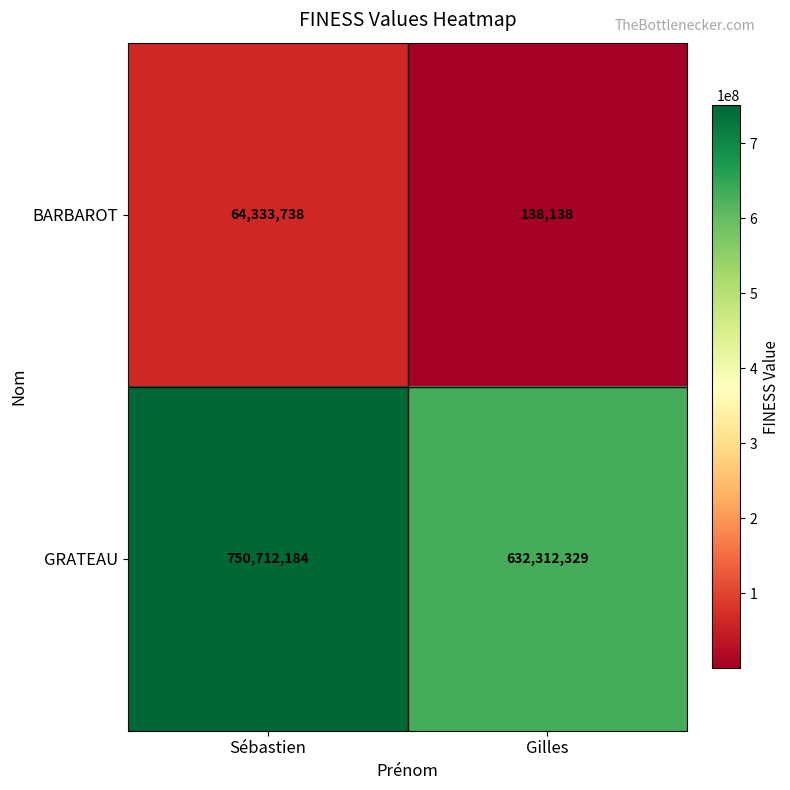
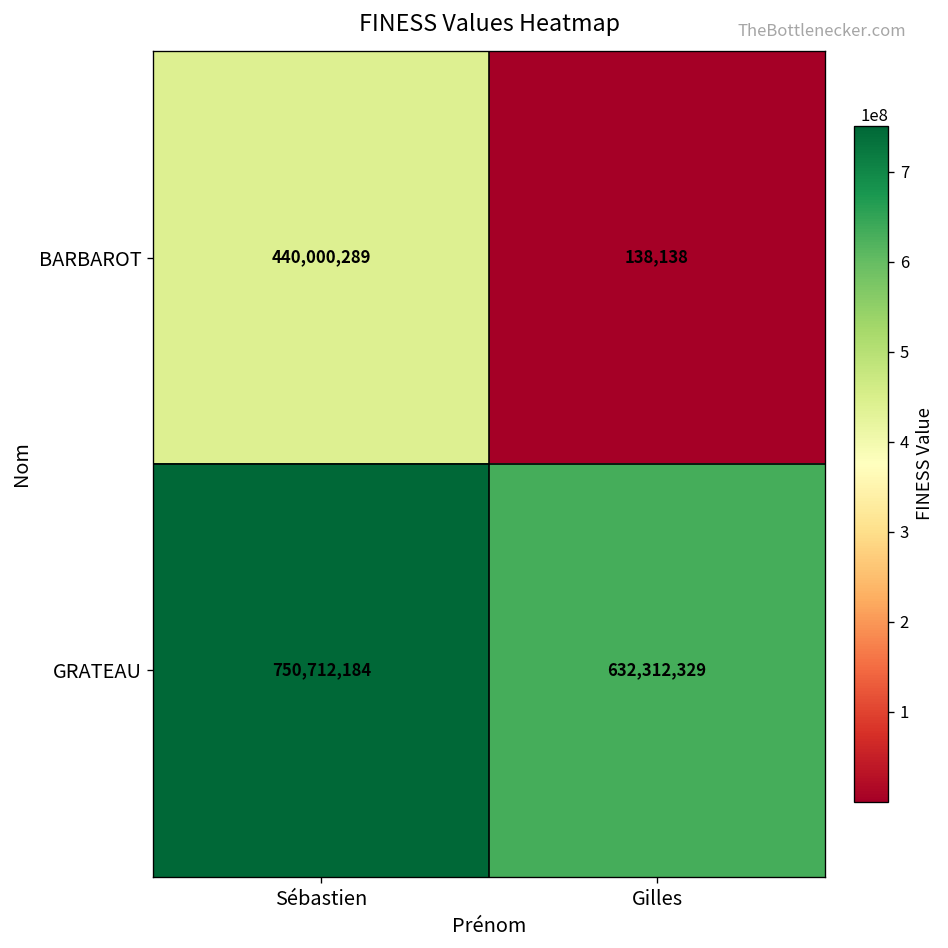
BARBAROT, Sébastien: 64,333,738 -> 440,000,289
